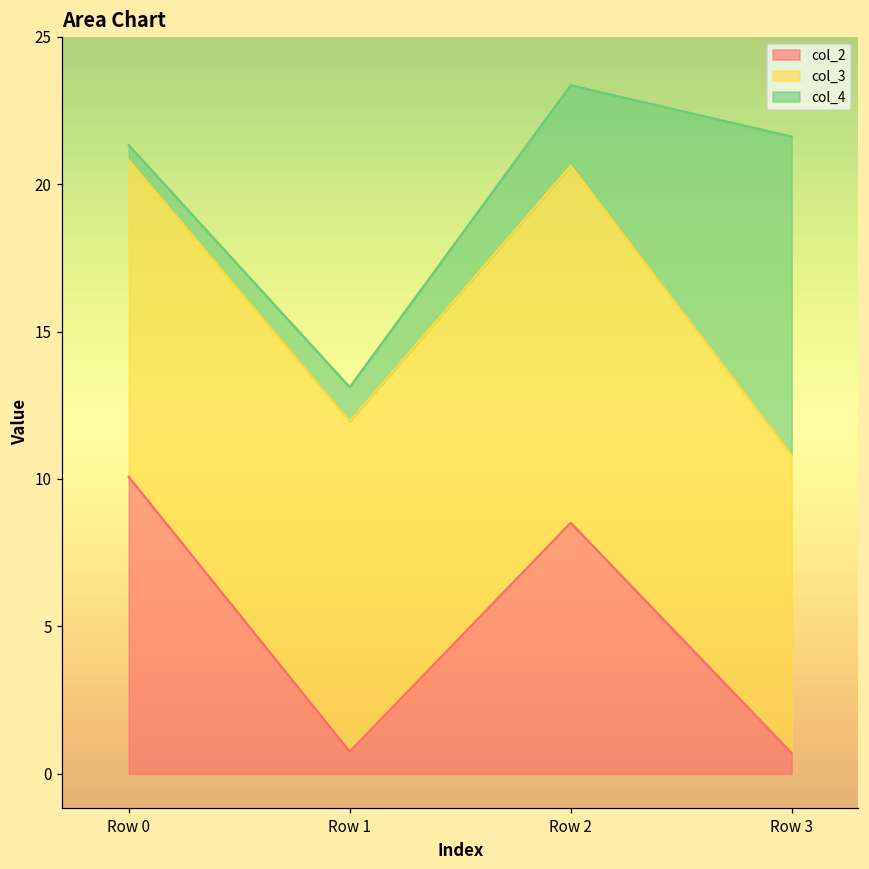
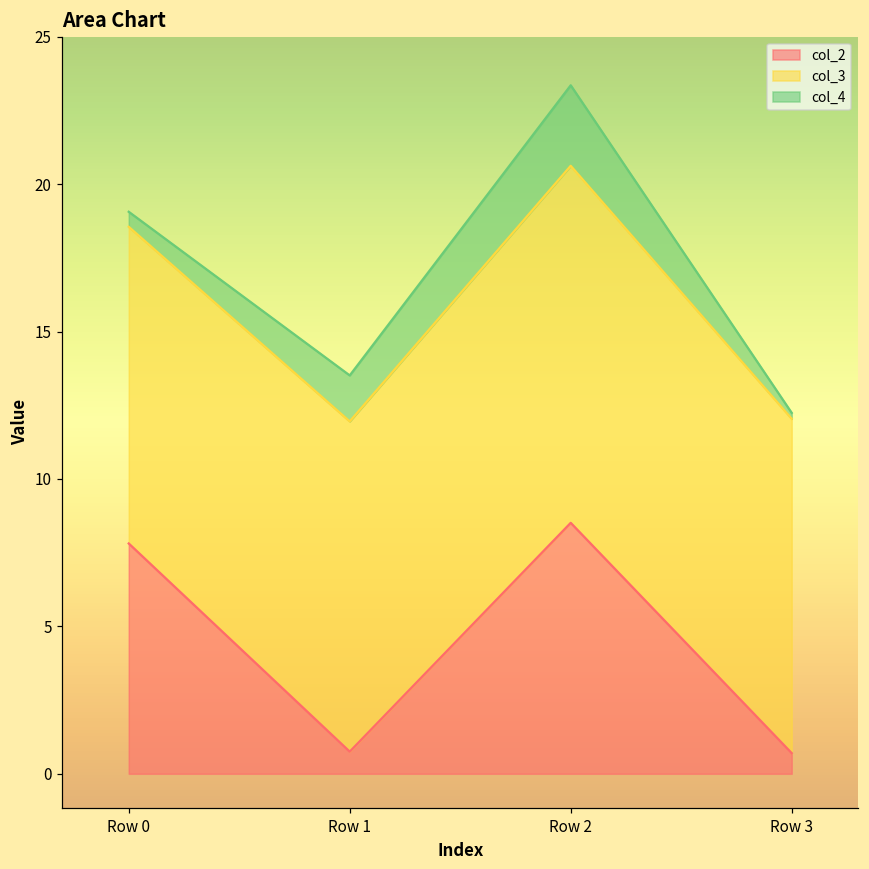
col_2, Row 0: 10.1 -> 7.8
col_4, Row 1: 1.2 -> 1.6
col_3, Row 3: 10.1 -> 11.3
col_4, Row 3: 10.8 -> 0.2
